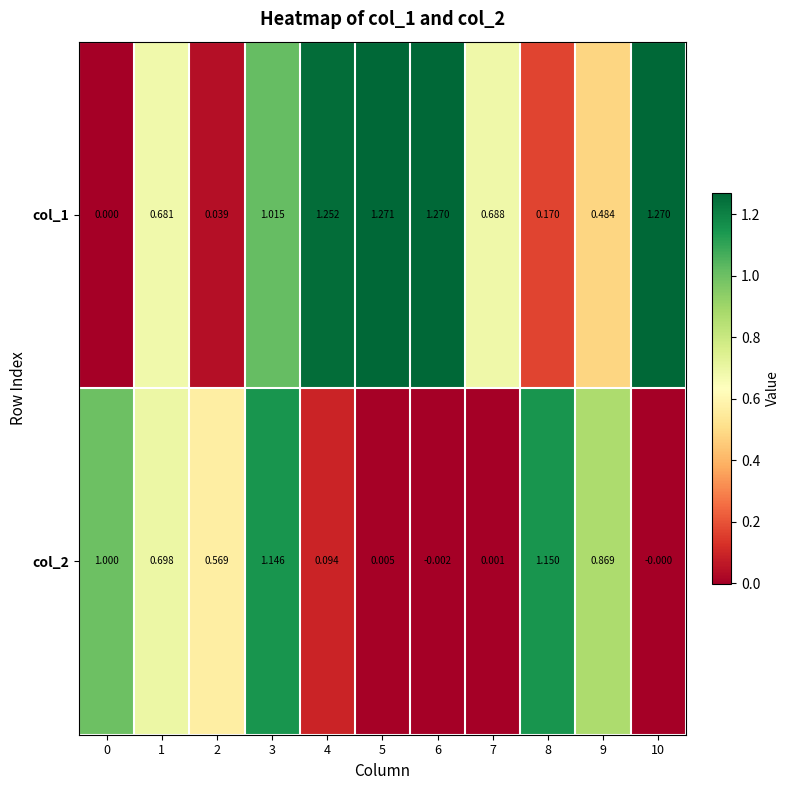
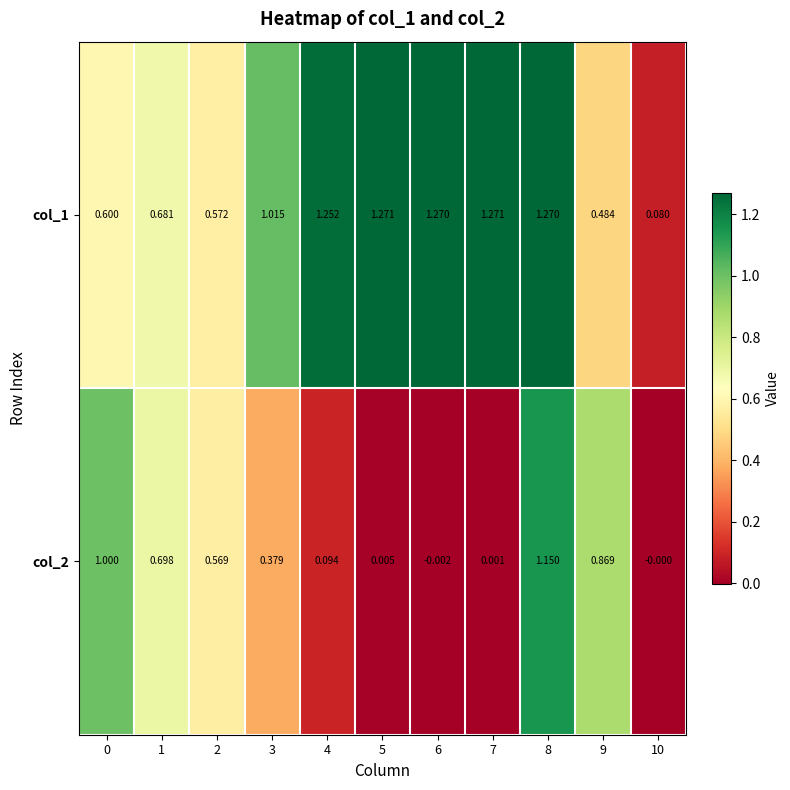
col_1, 0: 0.000 -> 0.600
col_1, 2: 0.039 -> 0.572
col_1, 7: 0.688 -> 1.271
col_1, 8: 0.170 -> 1.270
col_1, 10: 1.270 -> 0.080
col_2, 3: 1.146 -> 0.379
